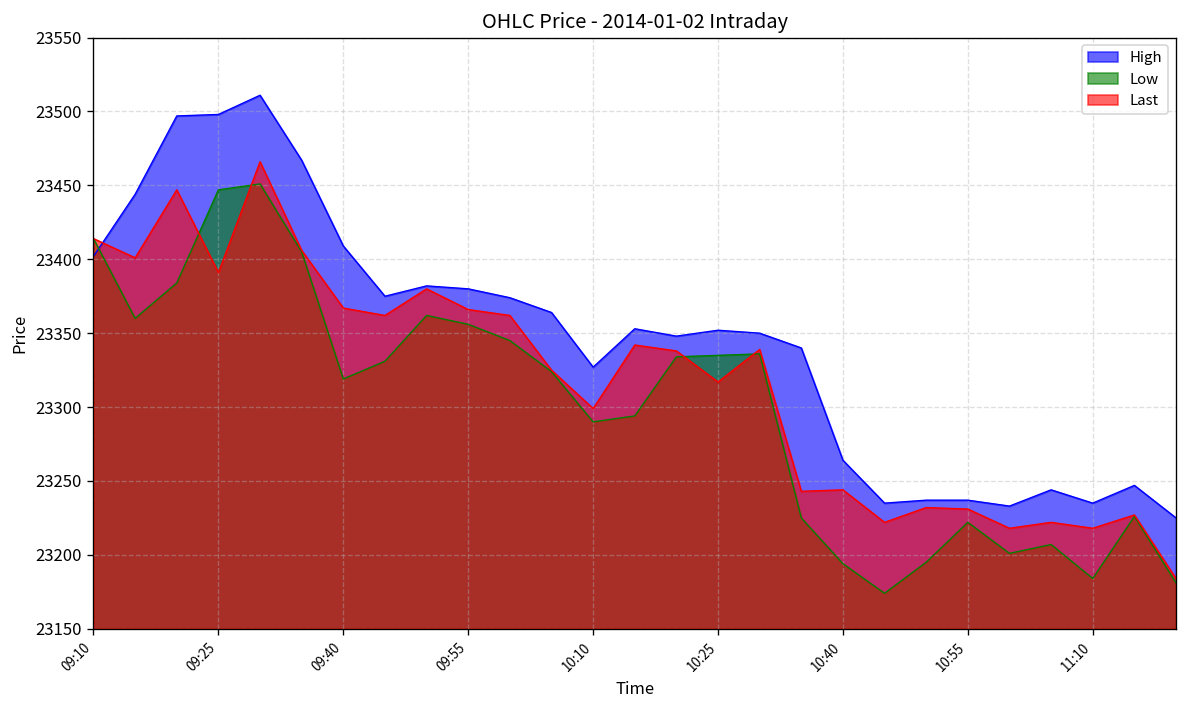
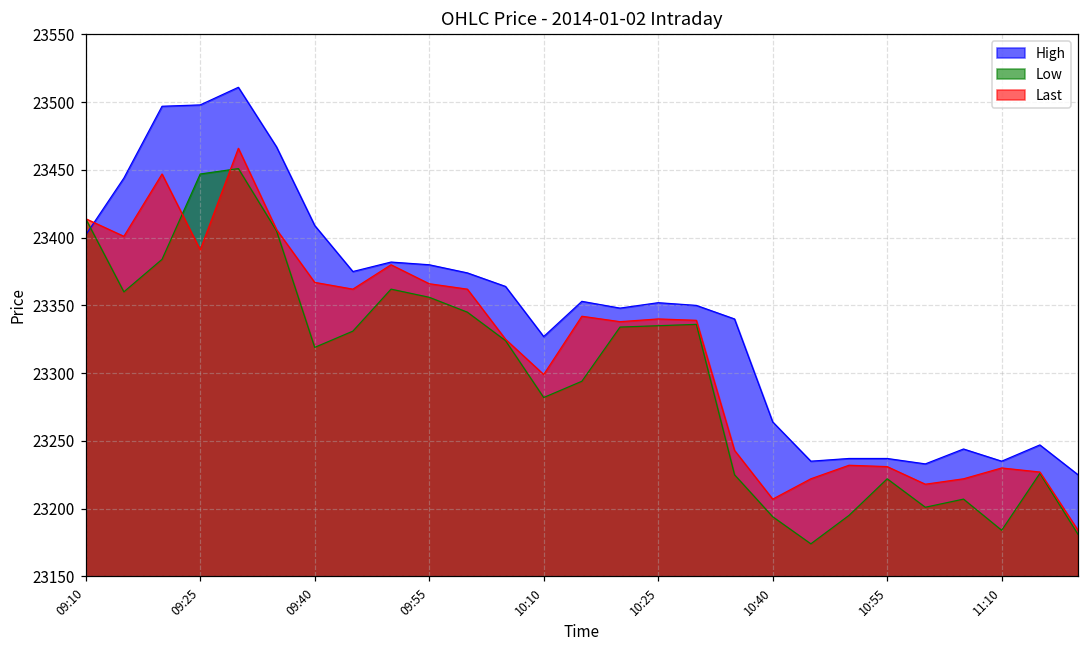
Low, 10:10: 23290 -> 23282
Last, 10:25: 23317 -> 23340
Last, 10:40: 23244 -> 23207
Last, 11:10: 23218 -> 23230
